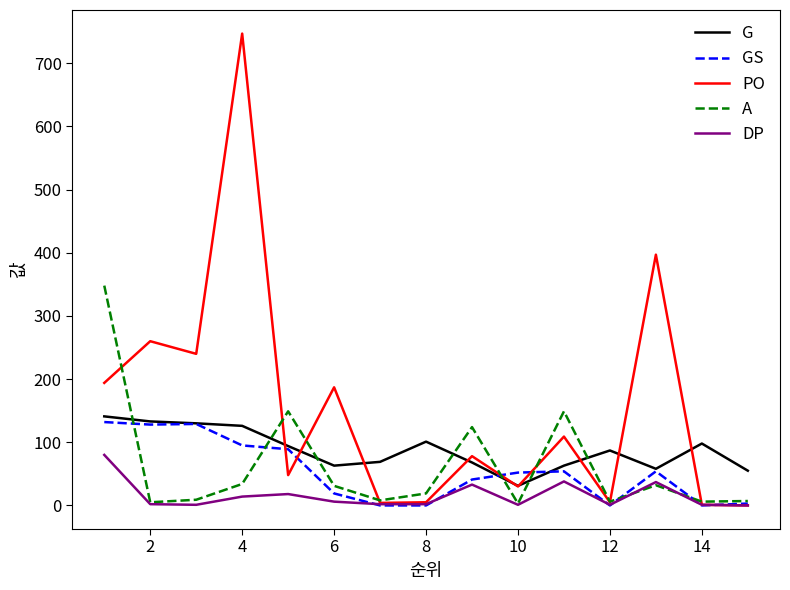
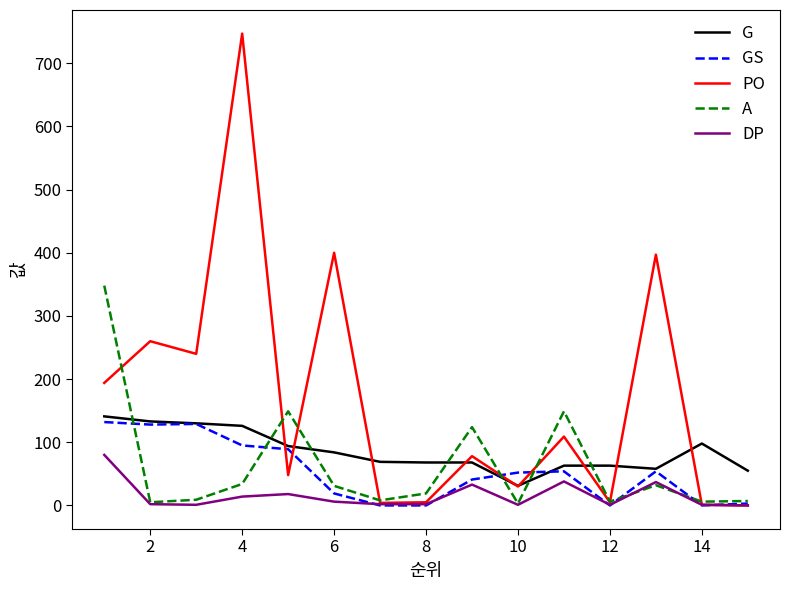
G, 6: 60 -> 80
PO, 6: 190 -> 400
G, 8: 100 -> 70
G, 12: 90 -> 60
